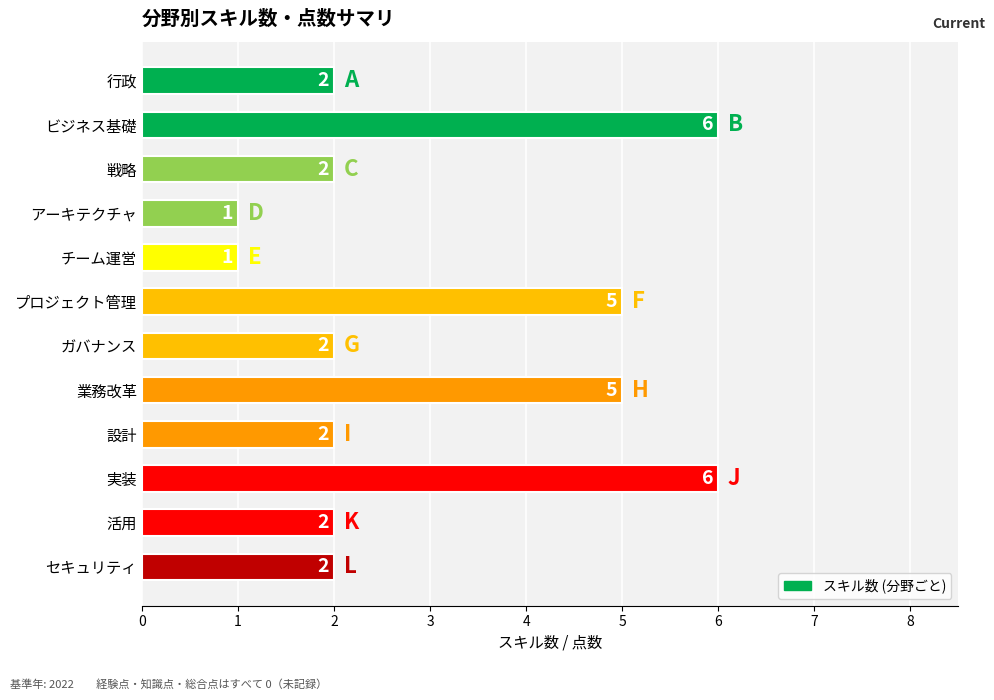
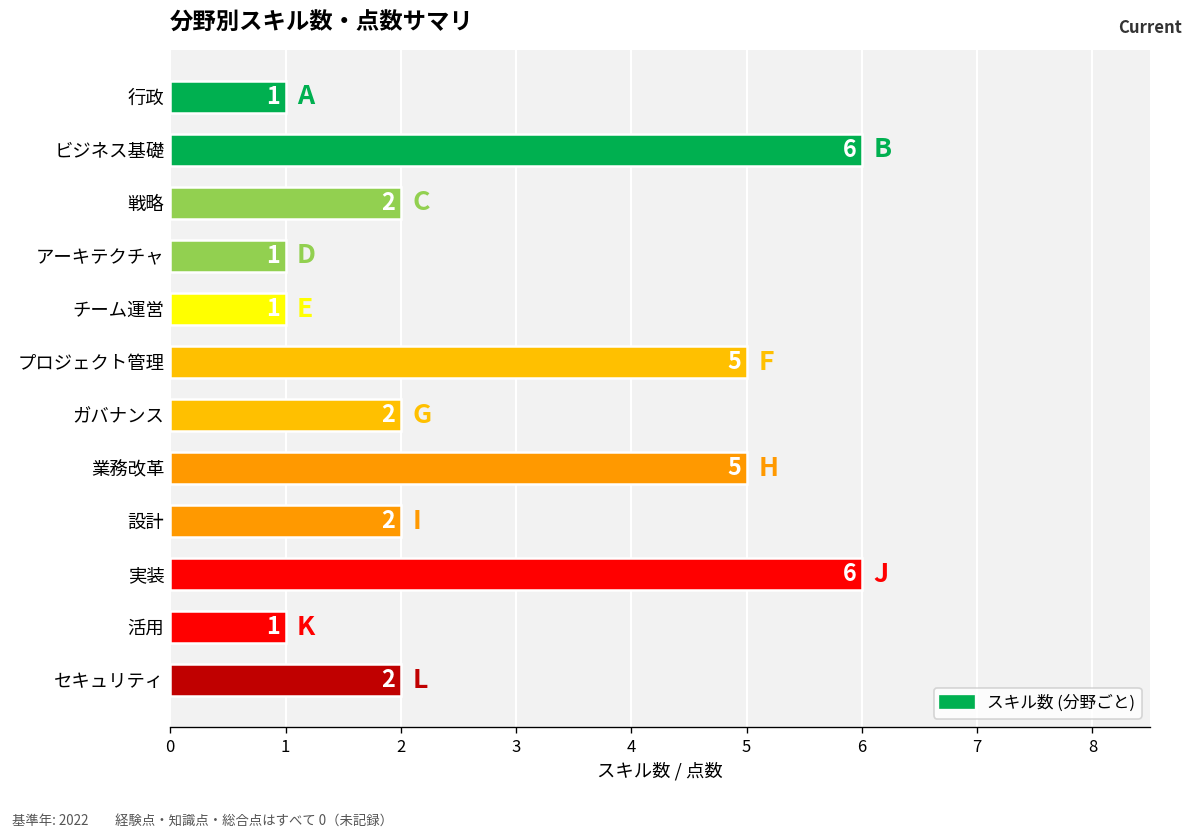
行政: 2 -> 1
活用: 2 -> 1
